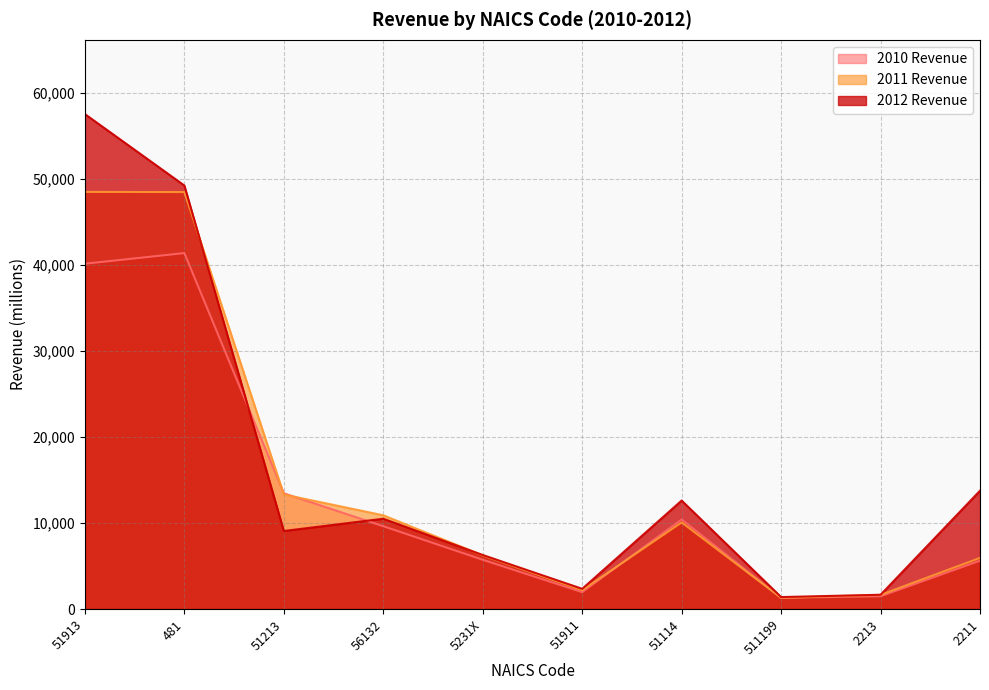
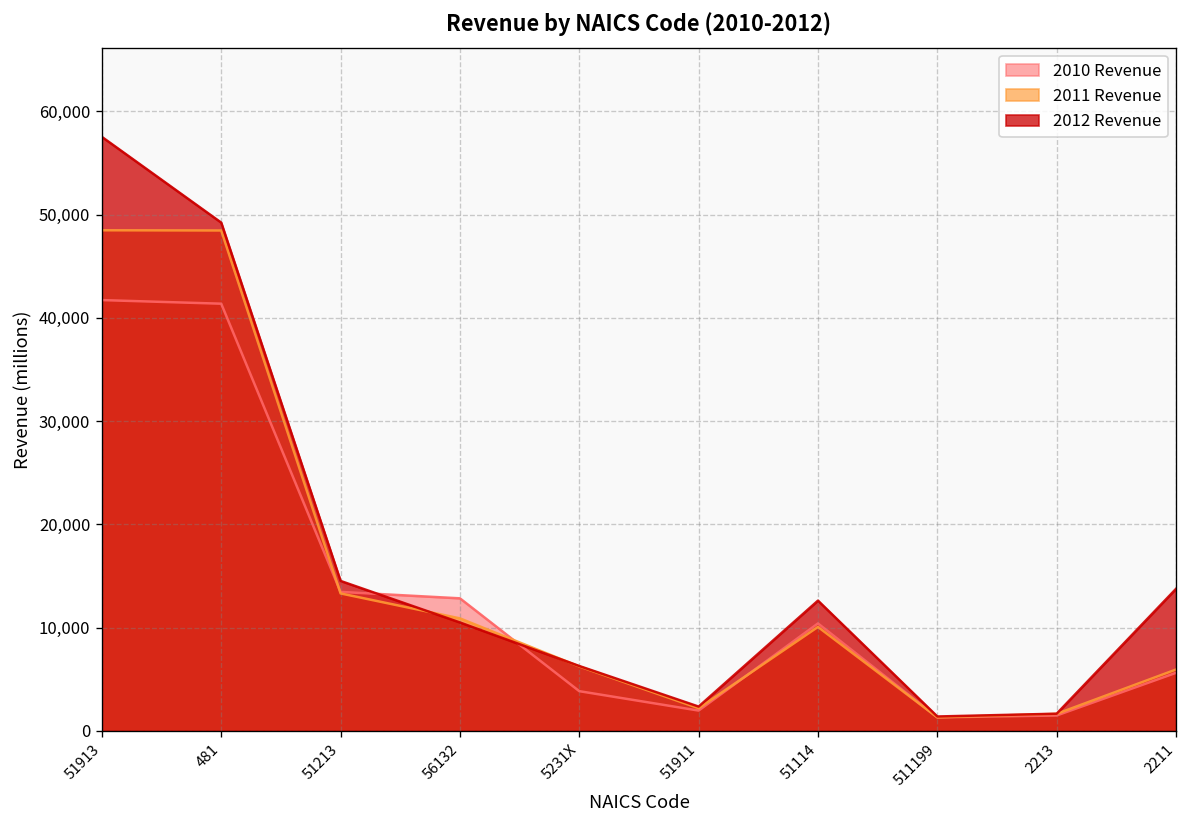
2010 Revenue, 51913: 40,000 -> 42,000
2012 Revenue, 51213: 9,000 -> 15,000
2010 Revenue, 56132: 10,000 -> 13,000
2010 Revenue, 5231X: 6,000 -> 4,000
